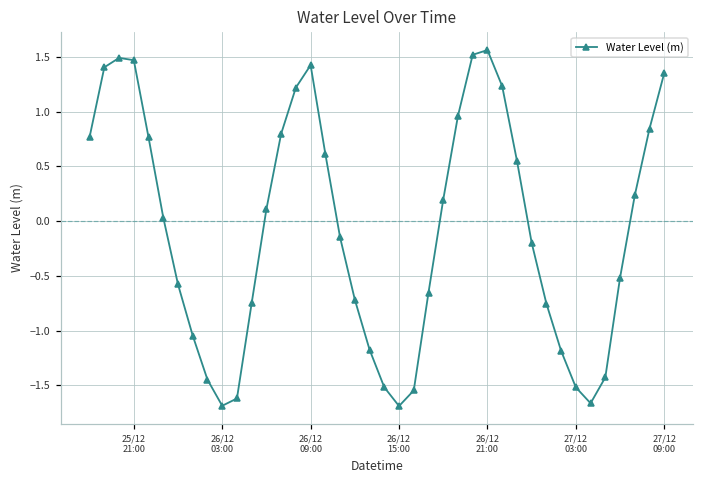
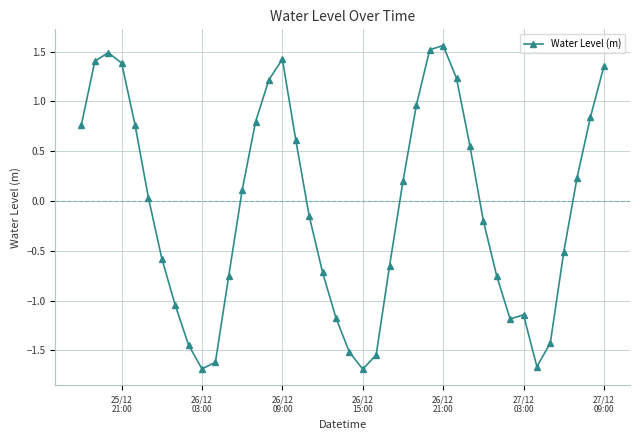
25/12 21:00: 1.5 -> 1.4
27/12 03:00: -1.5 -> -1.1
